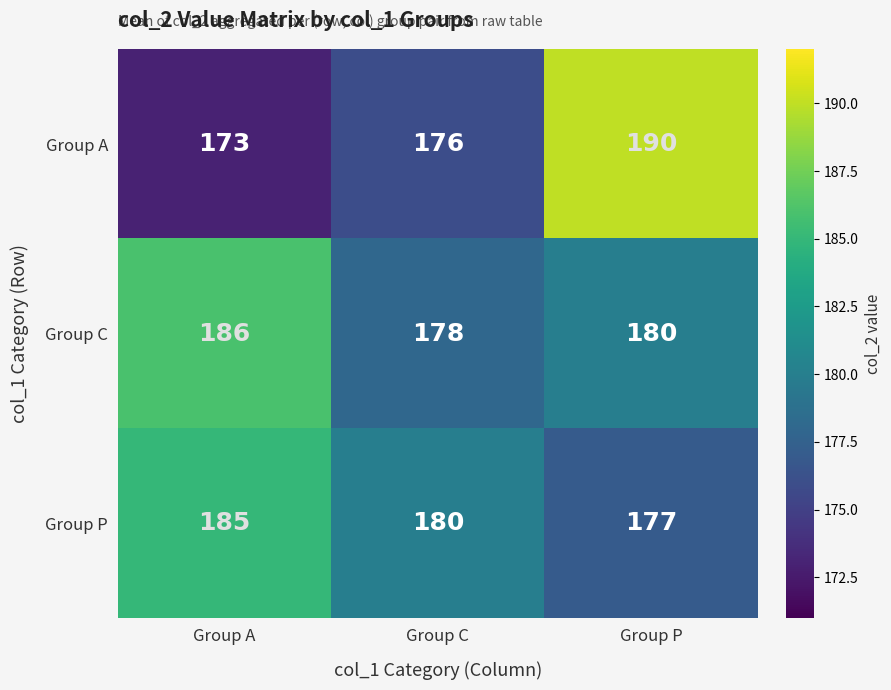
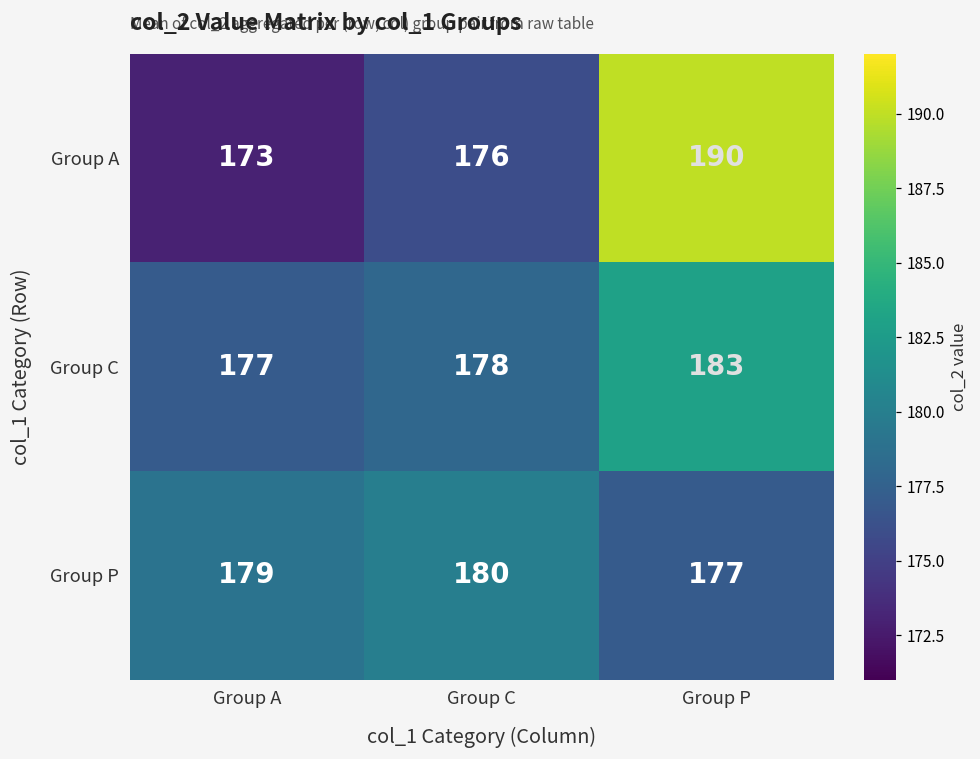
Group C, Group A: 186 -> 177
Group C, Group P: 180 -> 183
Group P, Group A: 185 -> 179
